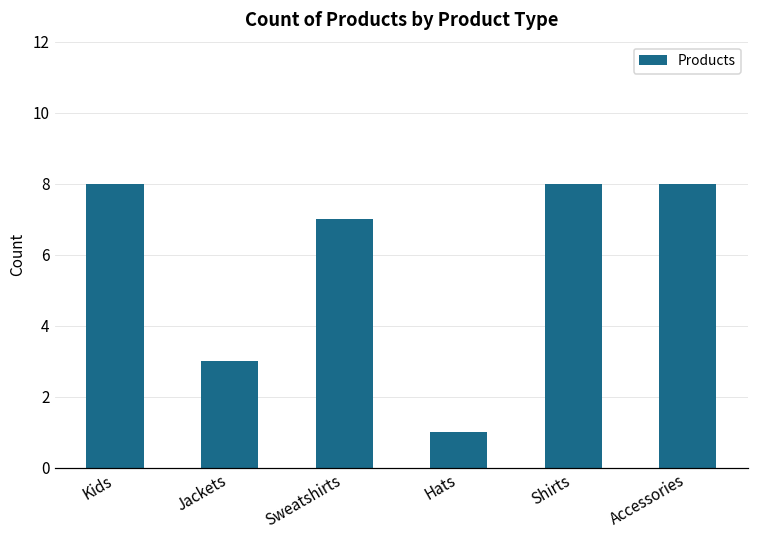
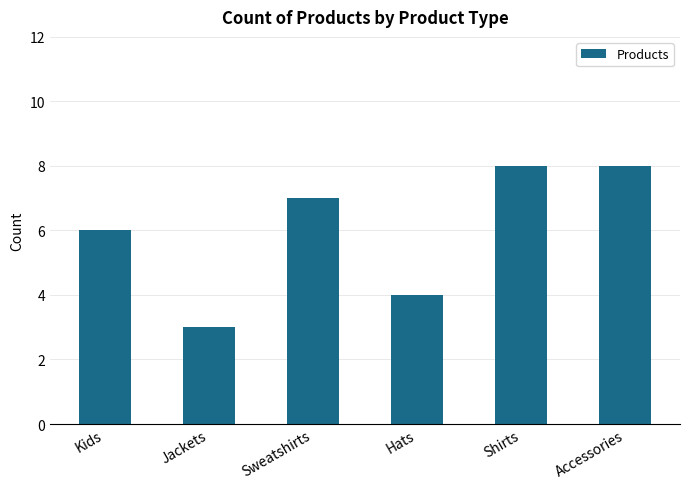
Kids: 8 -> 6
Hats: 1 -> 4
